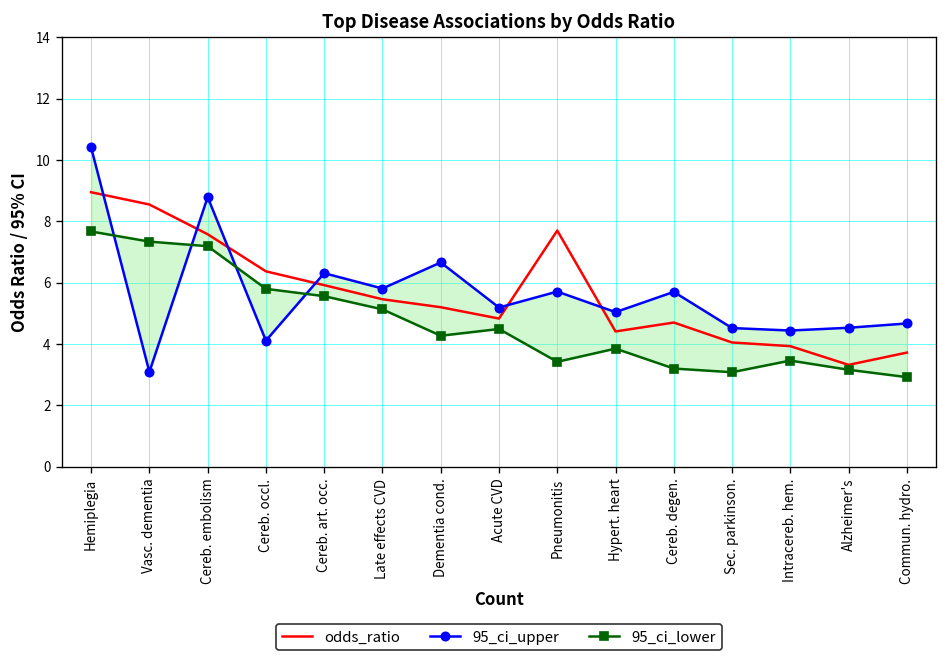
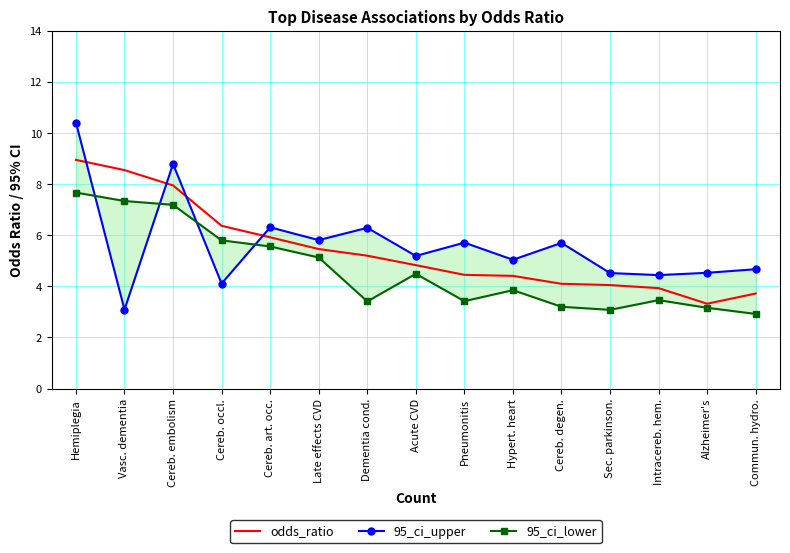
odds_ratio, Cereb. embolism: 7.6 -> 8.0
95_ci_upper, Dementia cond.: 6.7 -> 6.3
95_ci_lower, Dementia cond.: 4.3 -> 3.4
odds_ratio, Pneumonitis: 7.7 -> 4.5
odds_ratio, Cereb. degen.: 4.7 -> 4.1
